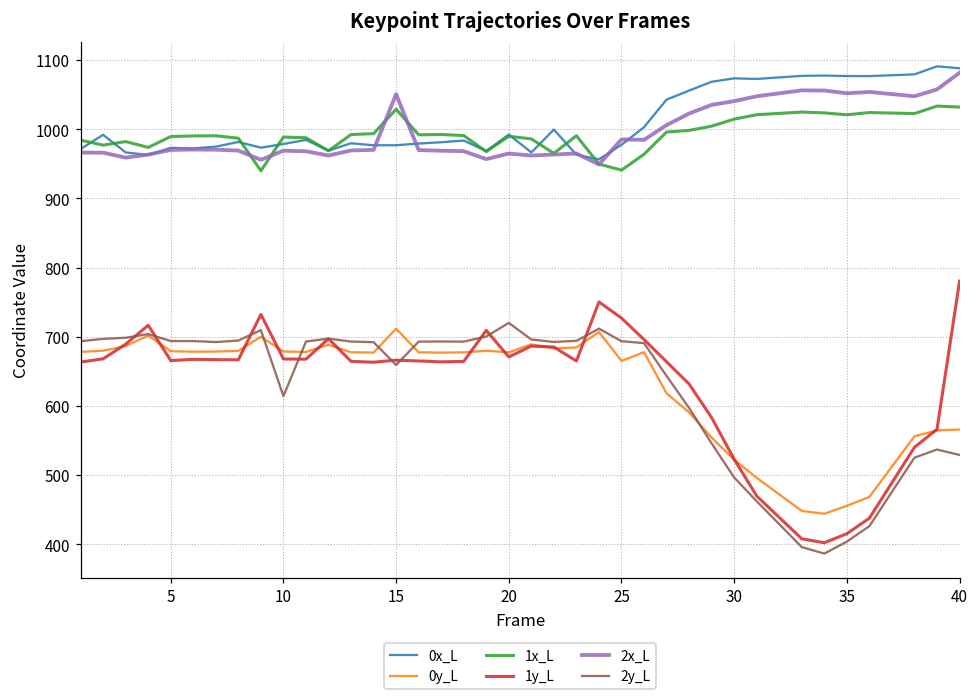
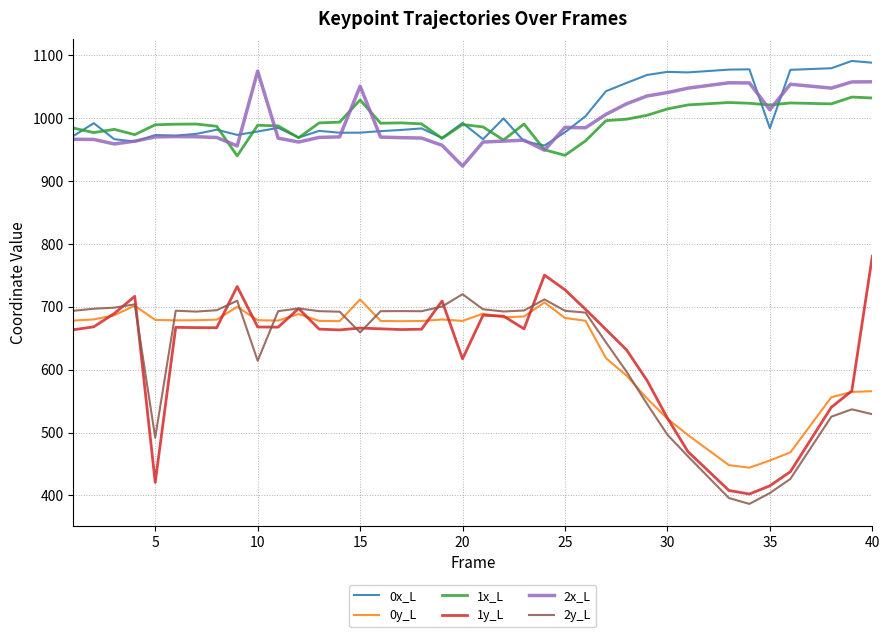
1y_L, 5: 670 -> 420
2y_L, 5: 690 -> 490
2x_L, 10: 970 -> 1070
1y_L, 20: 670 -> 620
2x_L, 20: 970 -> 920
0y_L, 25: 670 -> 680
0x_L, 35: 1080 -> 980
2x_L, 35: 1050 -> 1010
2x_L, 40: 1080 -> 1060
